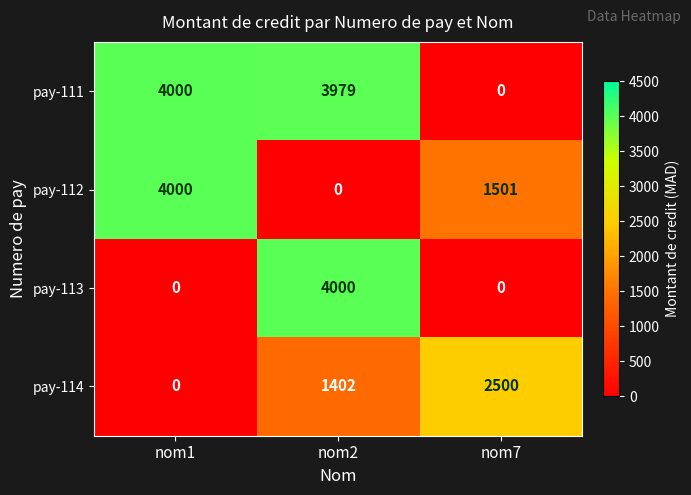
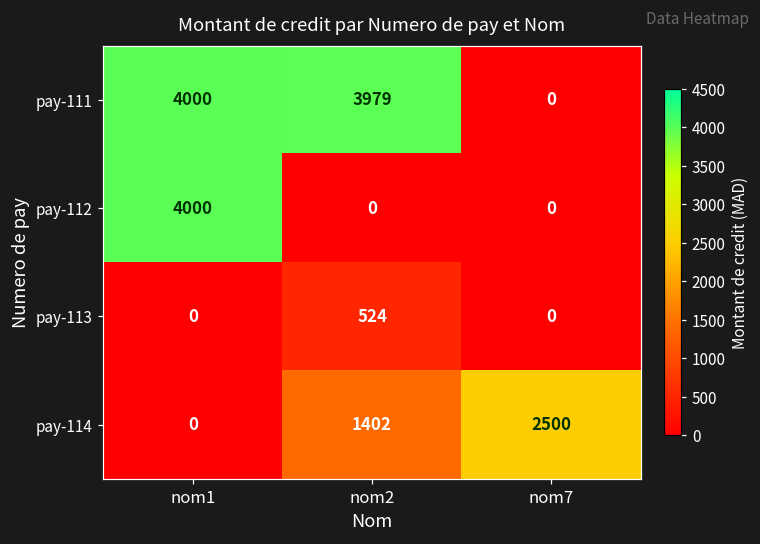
pay-112, nom7: 1501 -> 0
pay-113, nom2: 4000 -> 524
